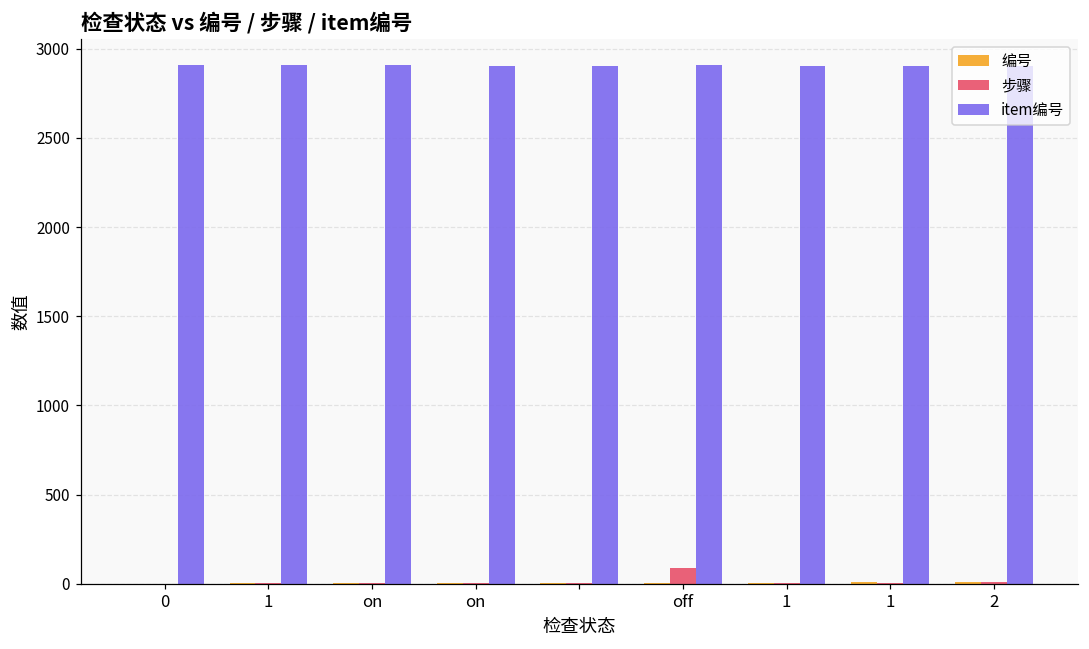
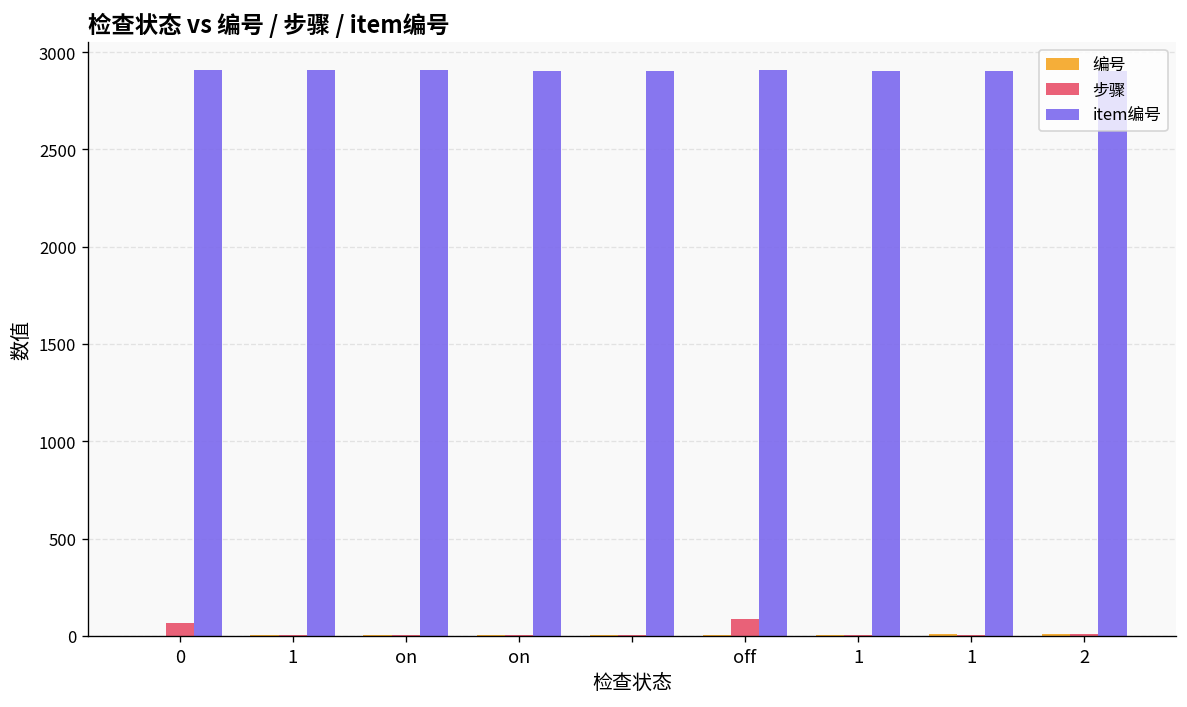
步骤, 0: 0 -> 70
